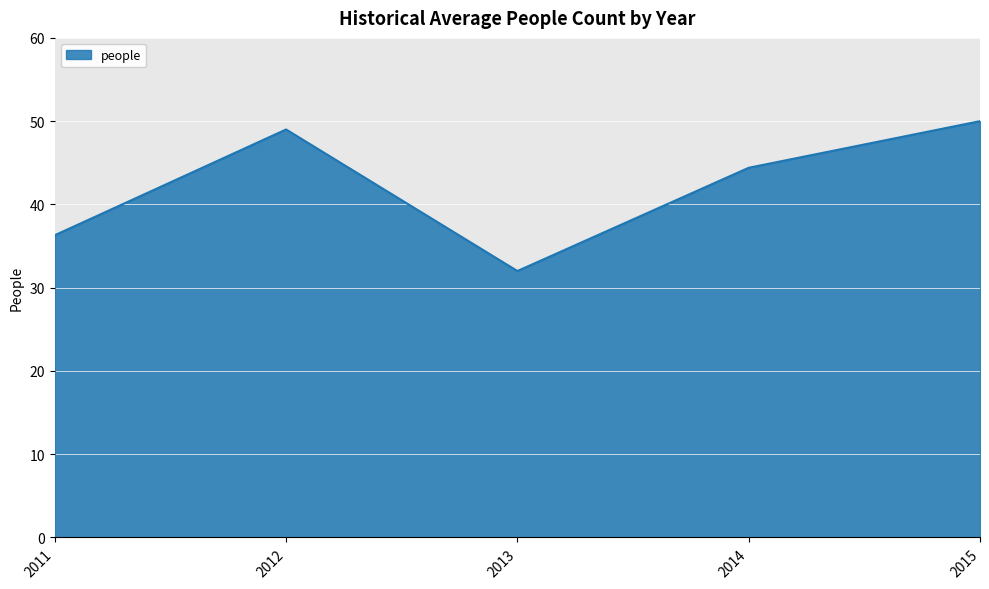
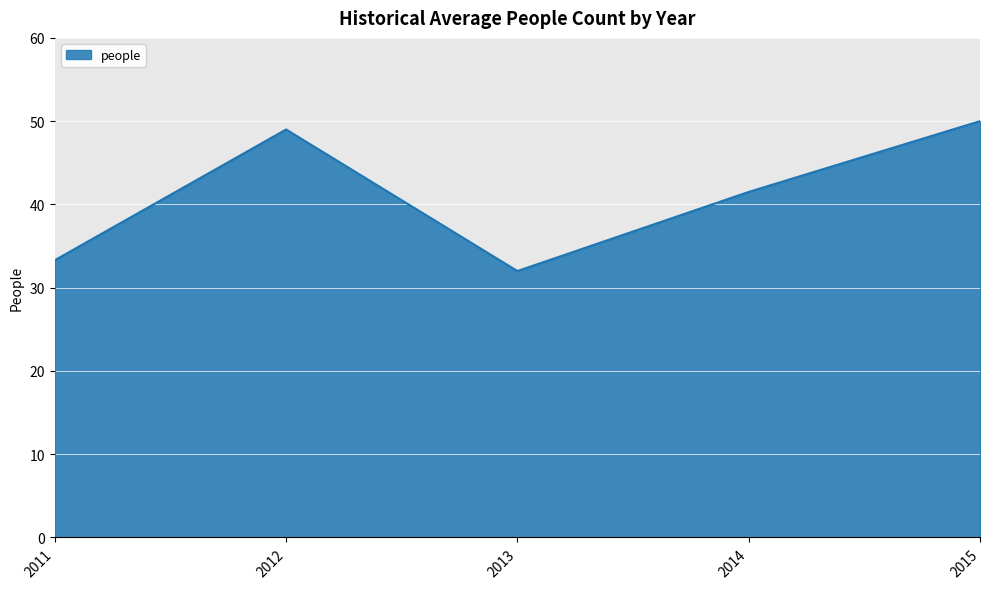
2011: 36 -> 33
2014: 44 -> 42
